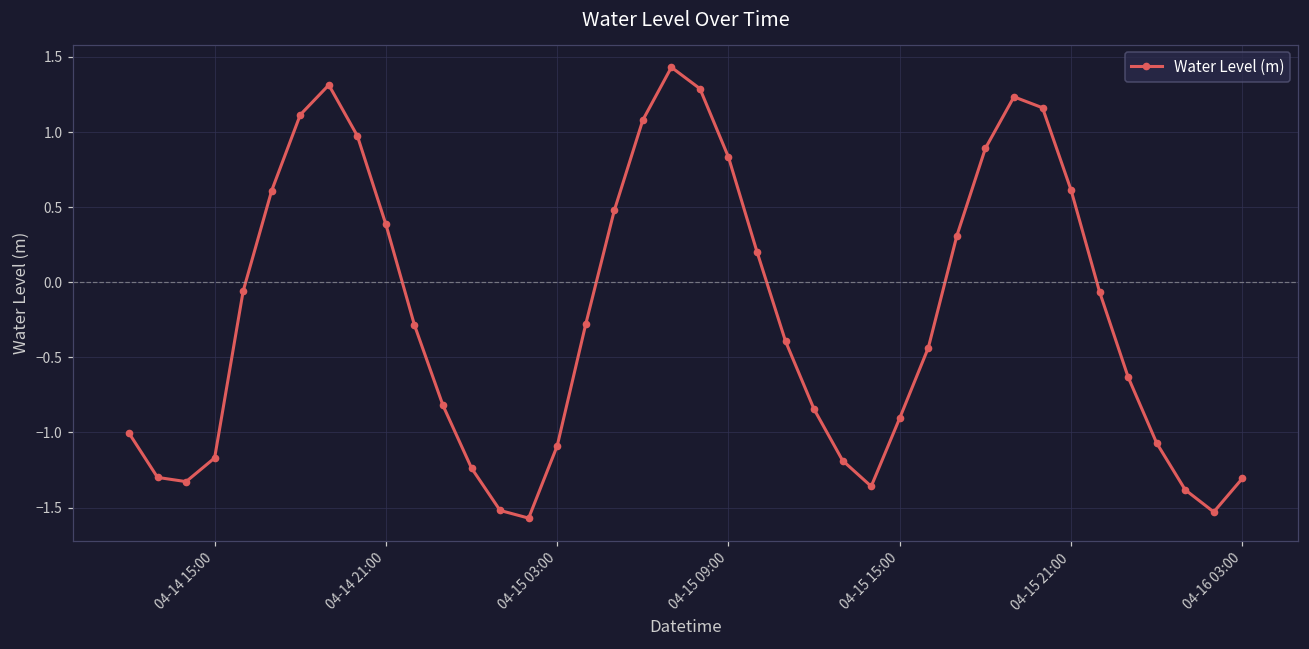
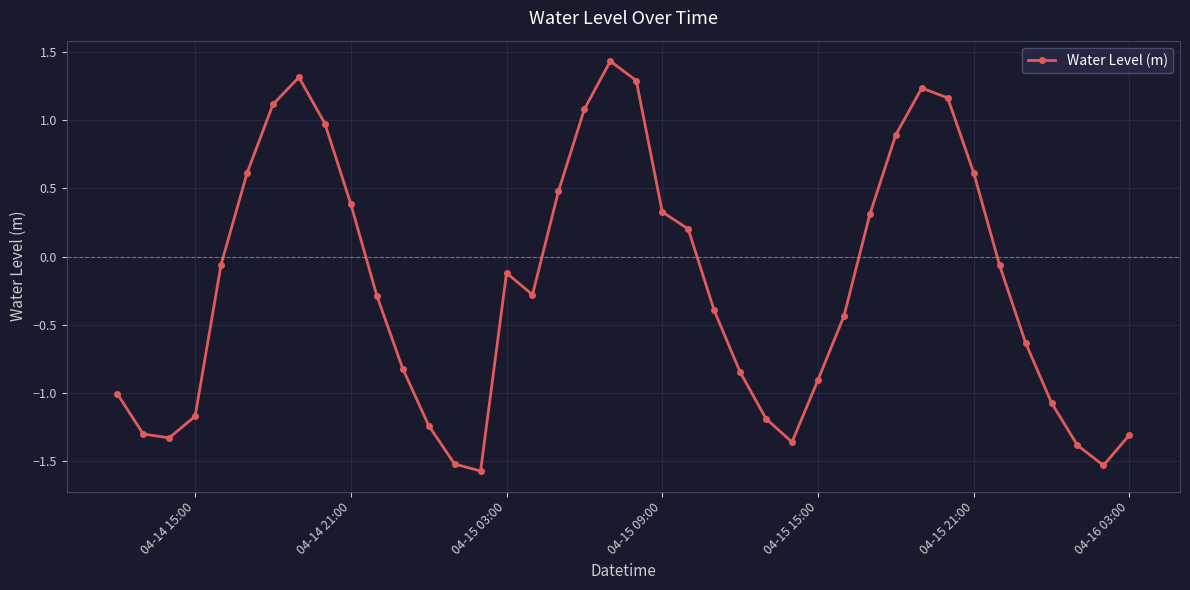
04-15 03:00: -1.09 -> -0.12
04-15 09:00: 0.83 -> 0.33
